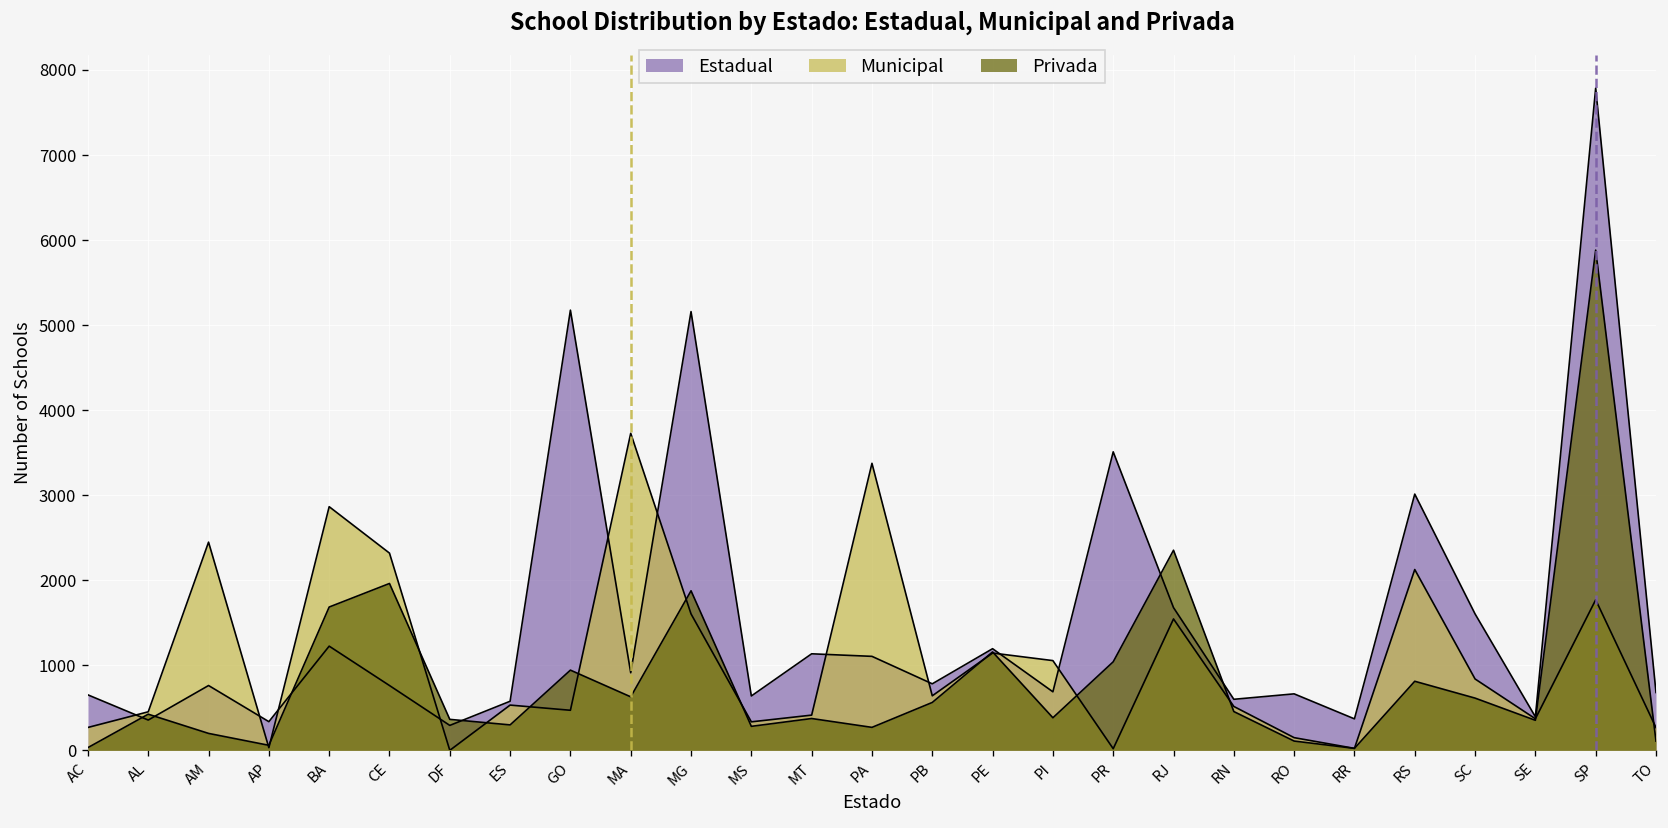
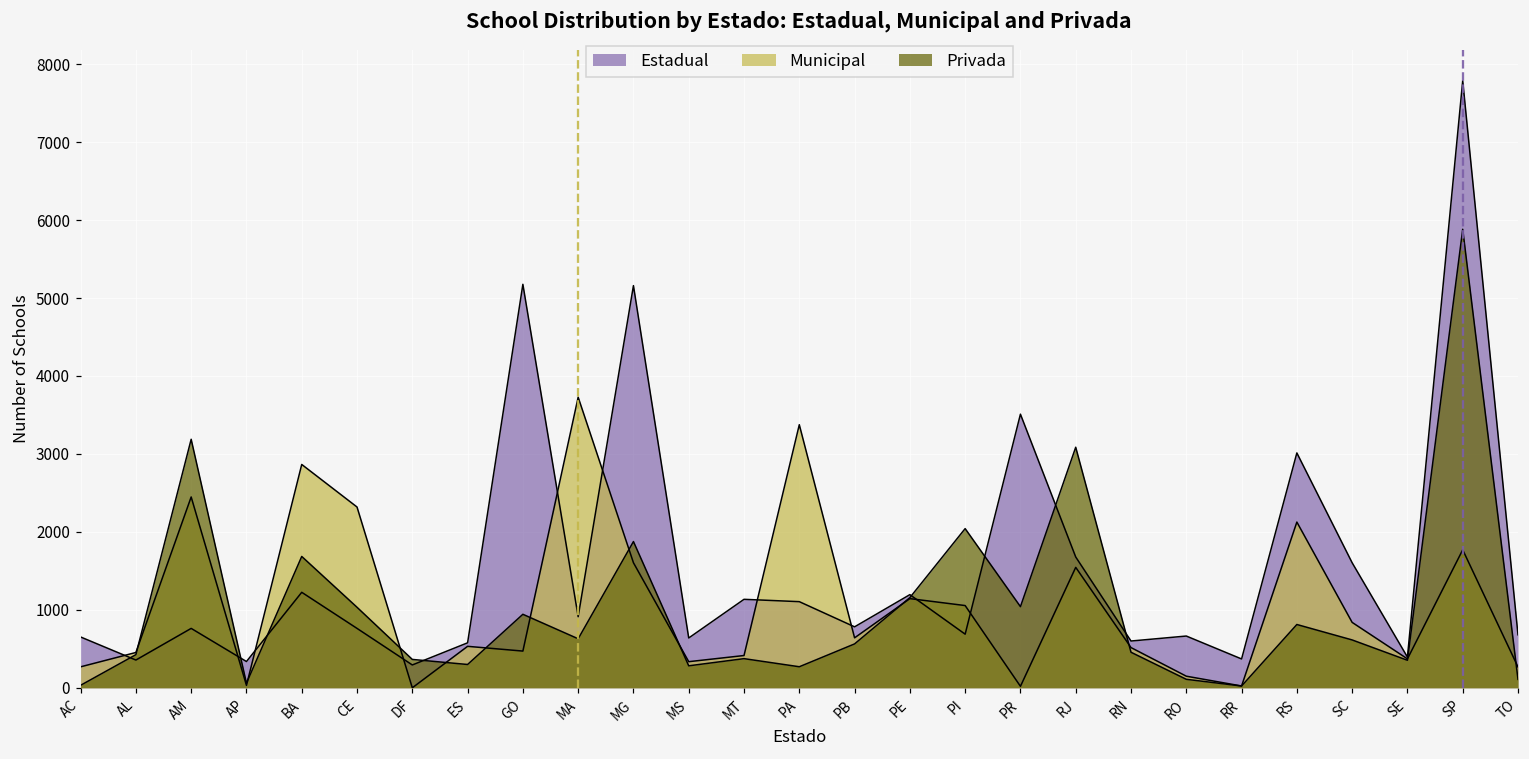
Privada, AM: 200 -> 3200
Privada, CE: 2000 -> 1000
Privada, PI: 400 -> 2000
Privada, RJ: 2400 -> 3100
